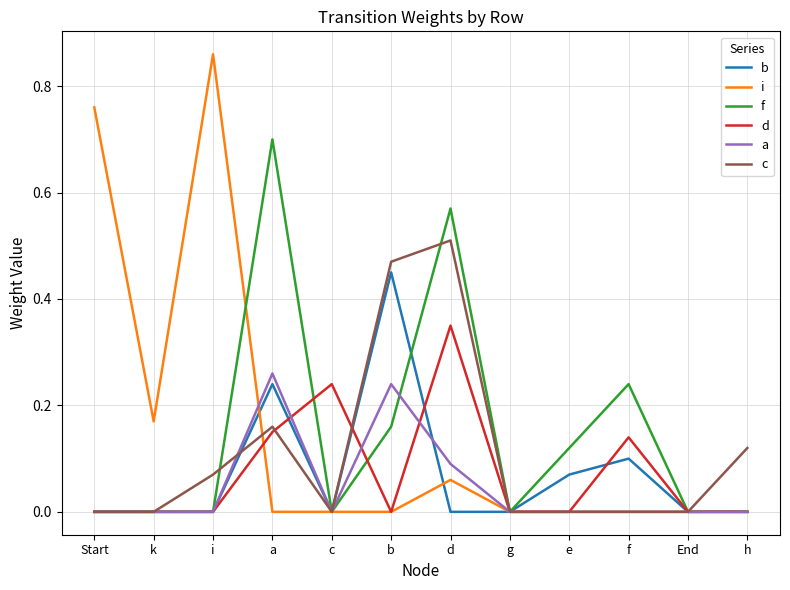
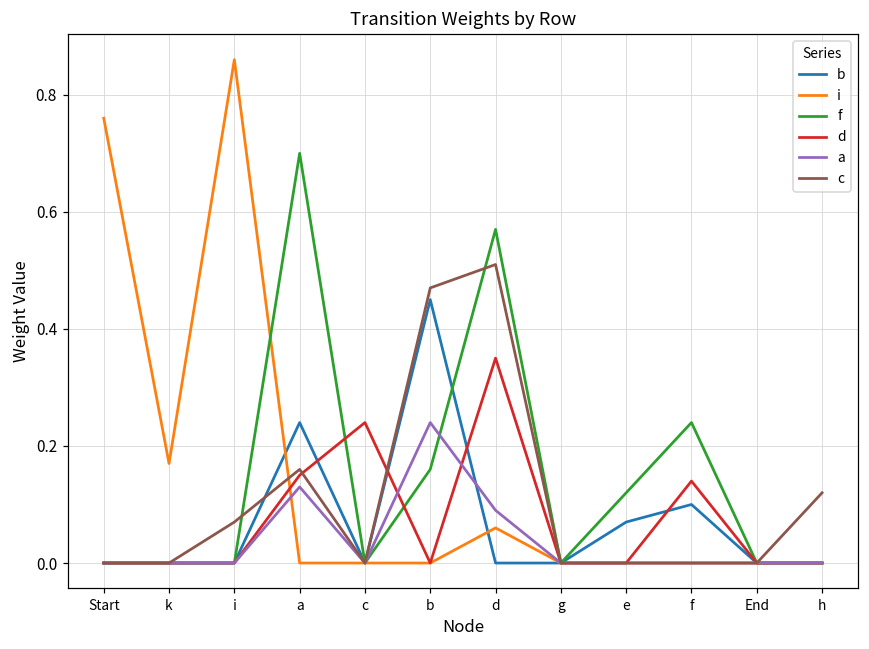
a, a: 0.26 -> 0.13
